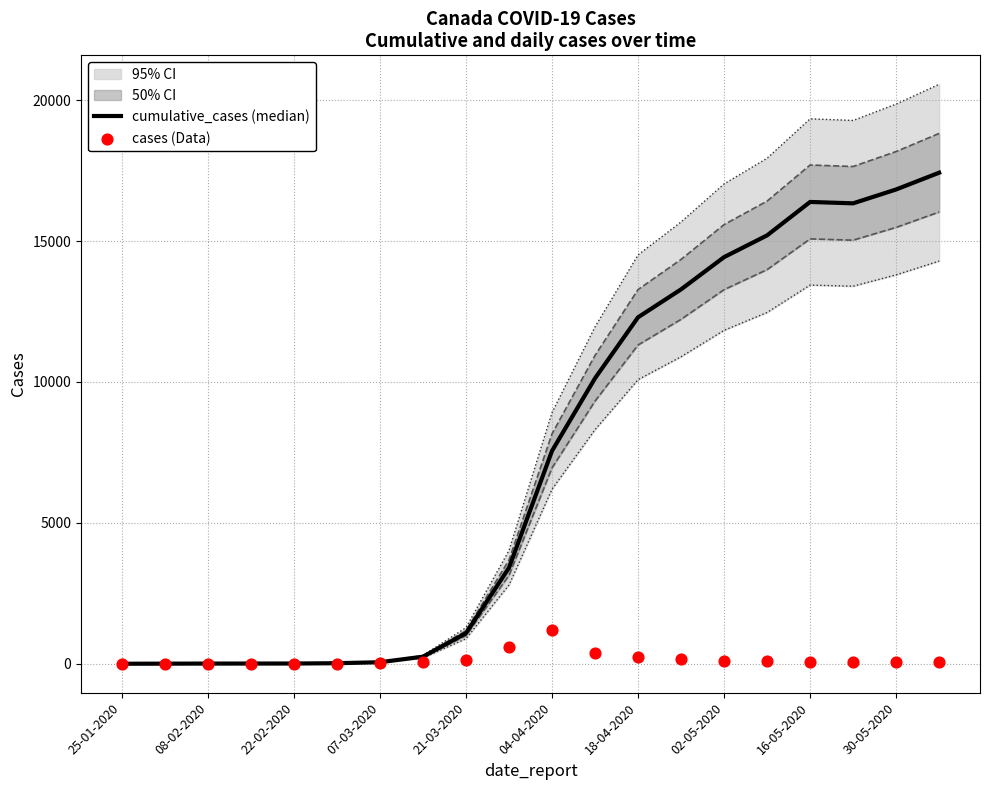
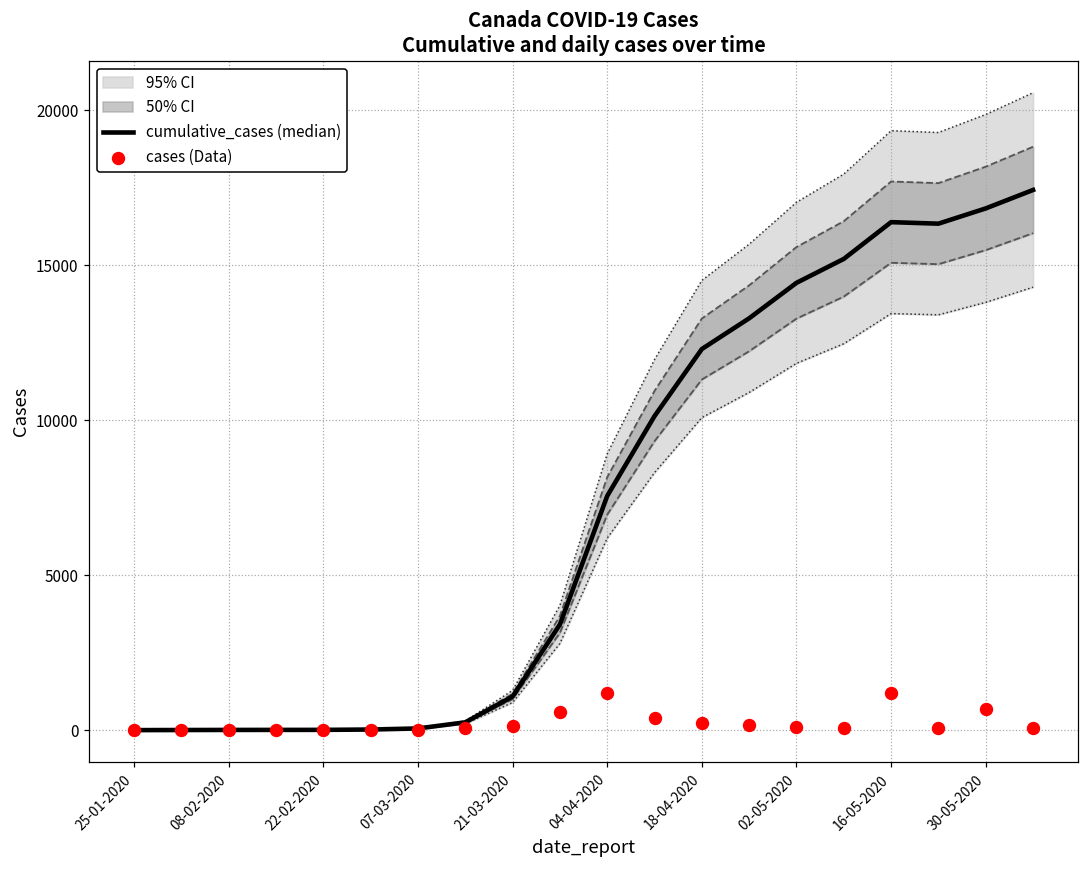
cases (Data), 16-05-2020: 100 -> 1200
cases (Data), 30-05-2020: 100 -> 700
